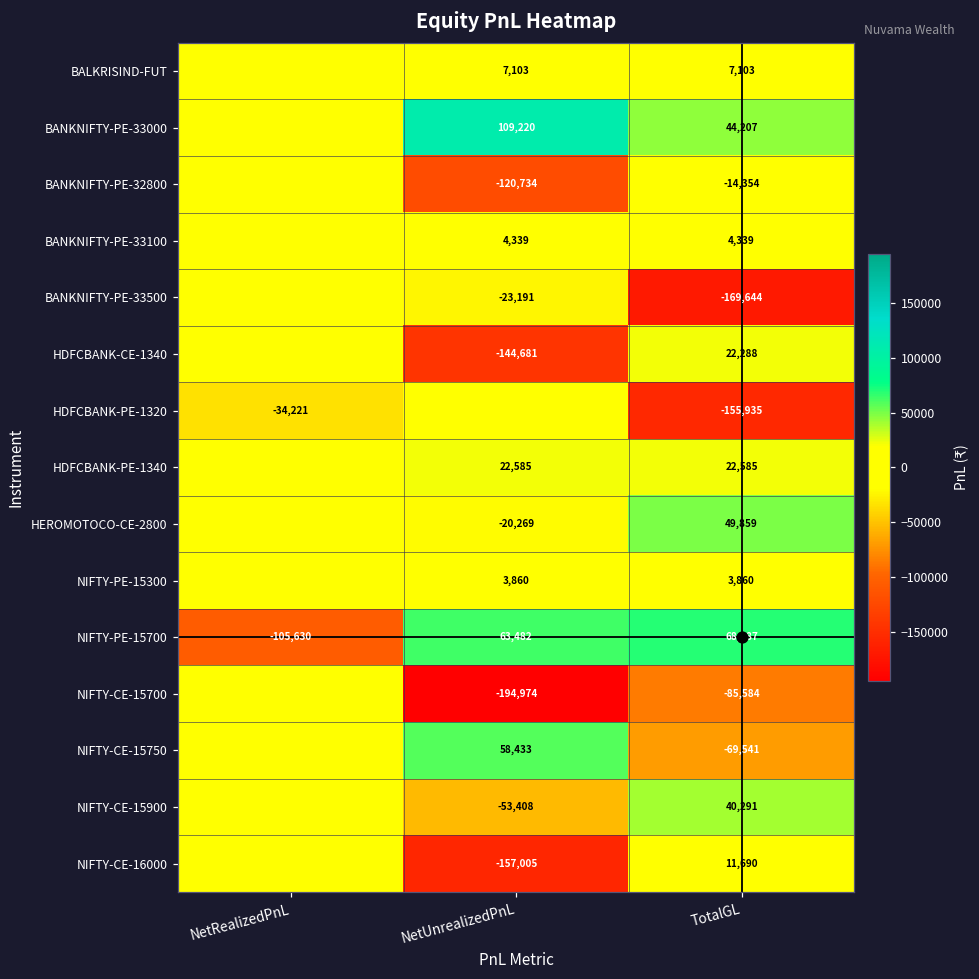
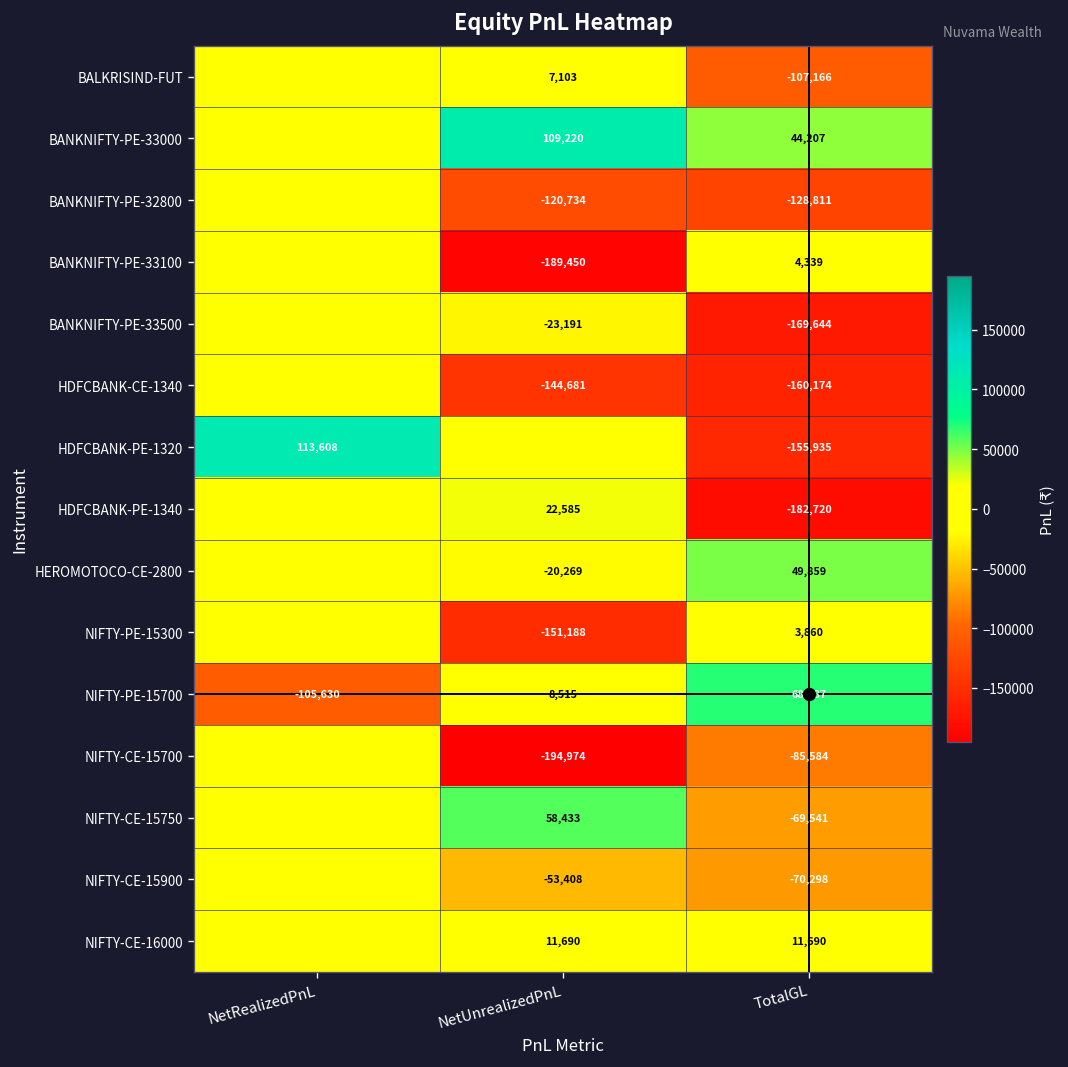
BALKRISIND-FUT, TotalGL: 7,103 -> -107,166
BANKNIFTY-PE-32800, TotalGL: -14,354 -> -128,811
BANKNIFTY-PE-33100, NetUnrealizedPnL: 4,339 -> -189,450
HDFCBANK-CE-1340, TotalGL: 22,288 -> -160,174
HDFCBANK-PE-1320, NetRealizedPnL: -34,221 -> 113,608
HDFCBANK-PE-1340, TotalGL: 22,585 -> -182,720
NIFTY-PE-15300, NetUnrealizedPnL: 3,860 -> -151,188
NIFTY-PE-15700, NetUnrealizedPnL: 63,482 -> 8,515
NIFTY-CE-15900, TotalGL: 40,291 -> -70,298
NIFTY-CE-16000, NetUnrealizedPnL: -157,005 -> 11,690
